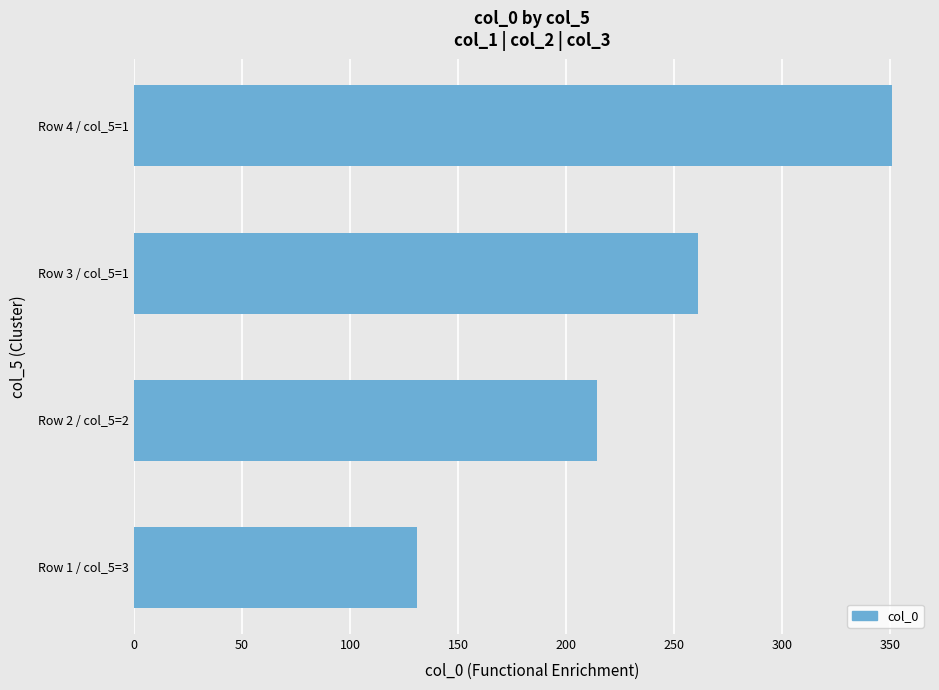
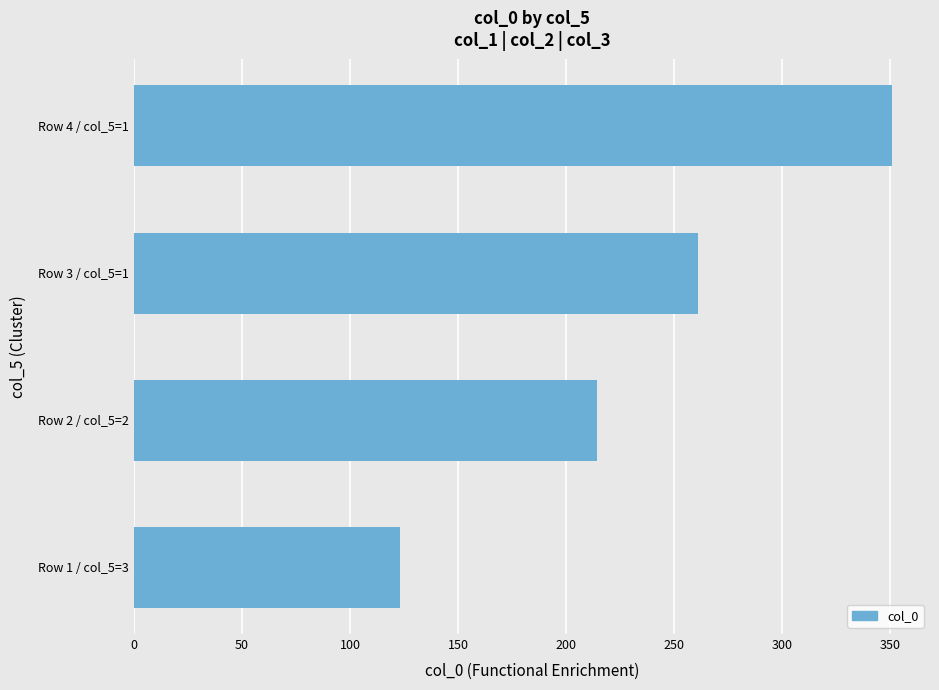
Row 1 / col_5=3: 131 -> 123
